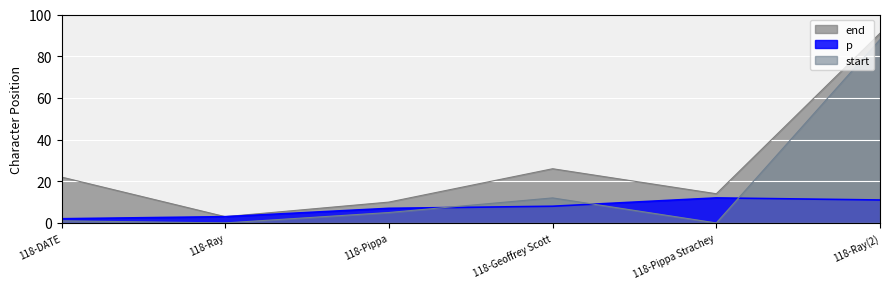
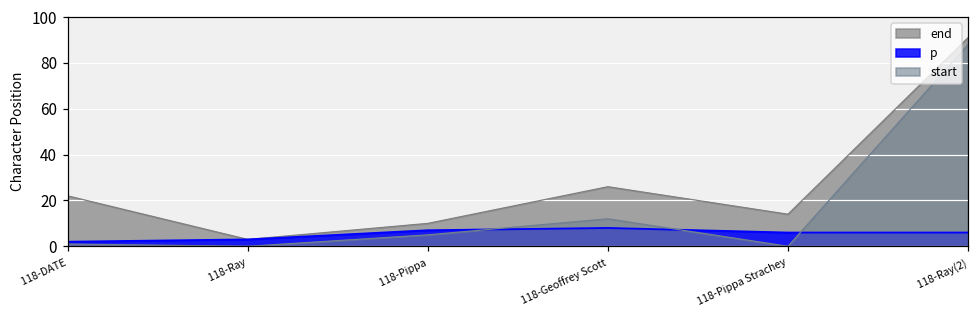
p, 118-Pippa Strachey: 12 -> 6
p, 118-Ray(2): 11 -> 6
